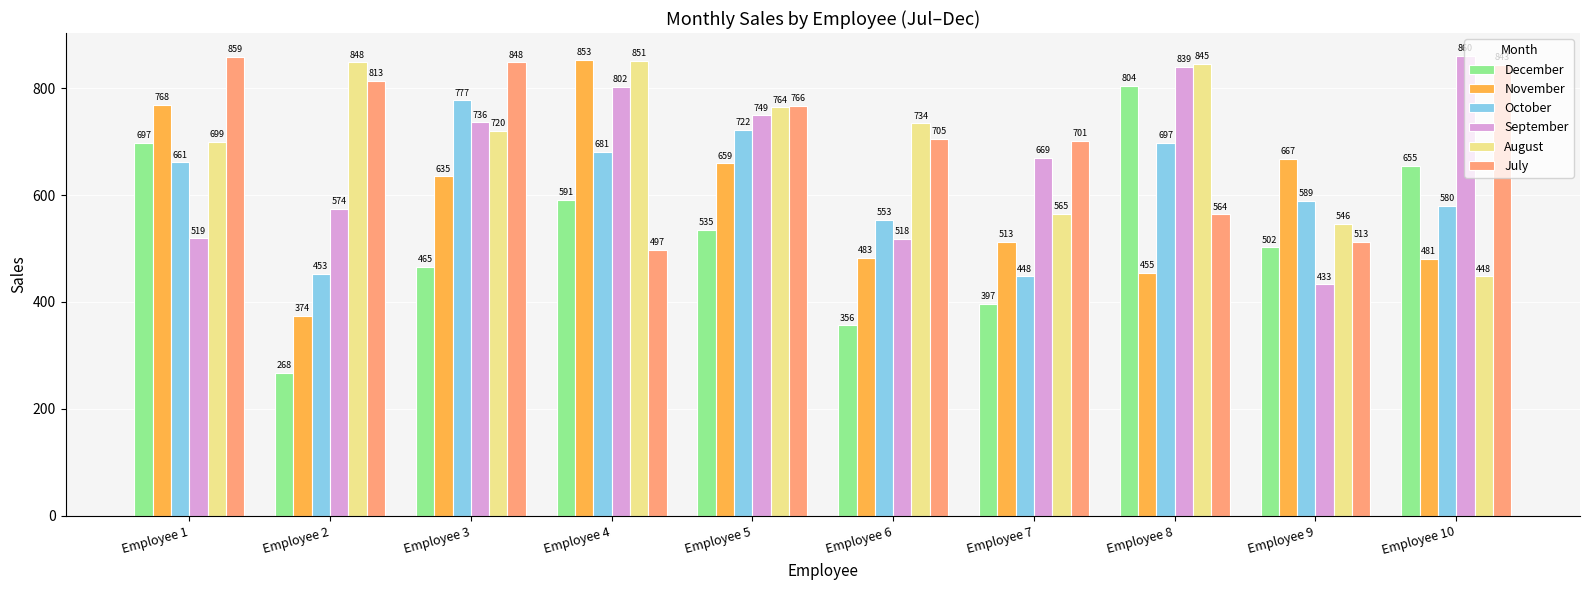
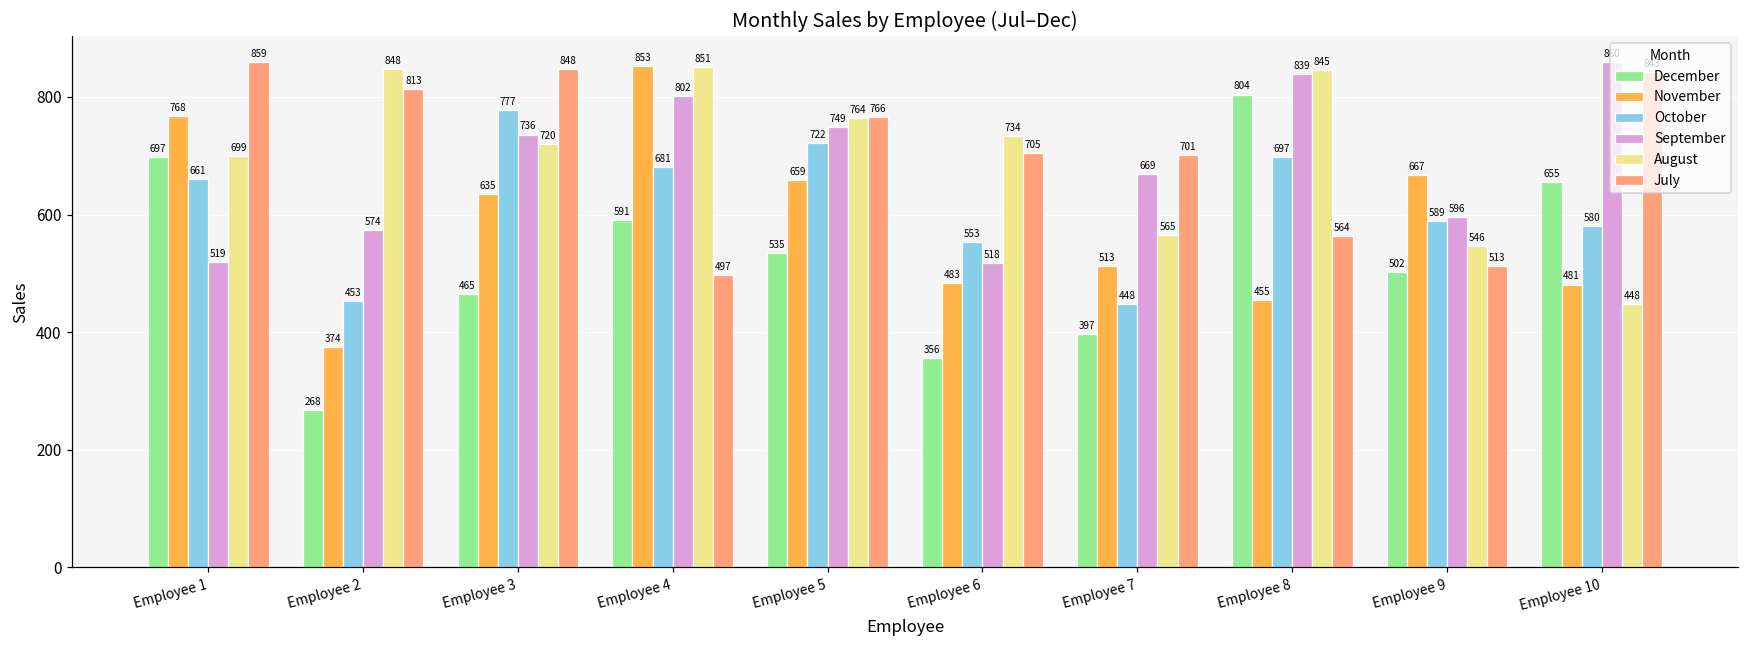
September, Employee 9: 433 -> 596
